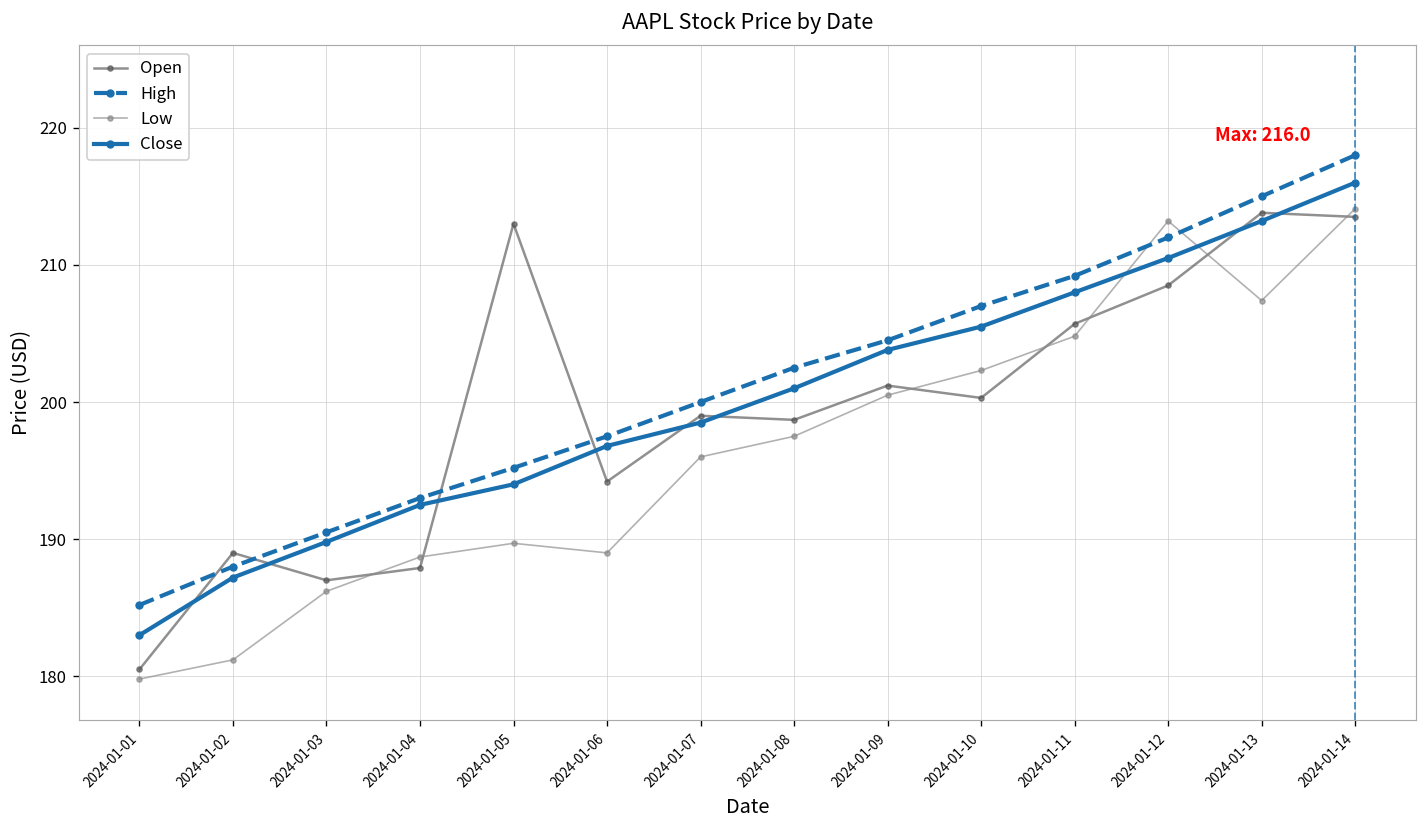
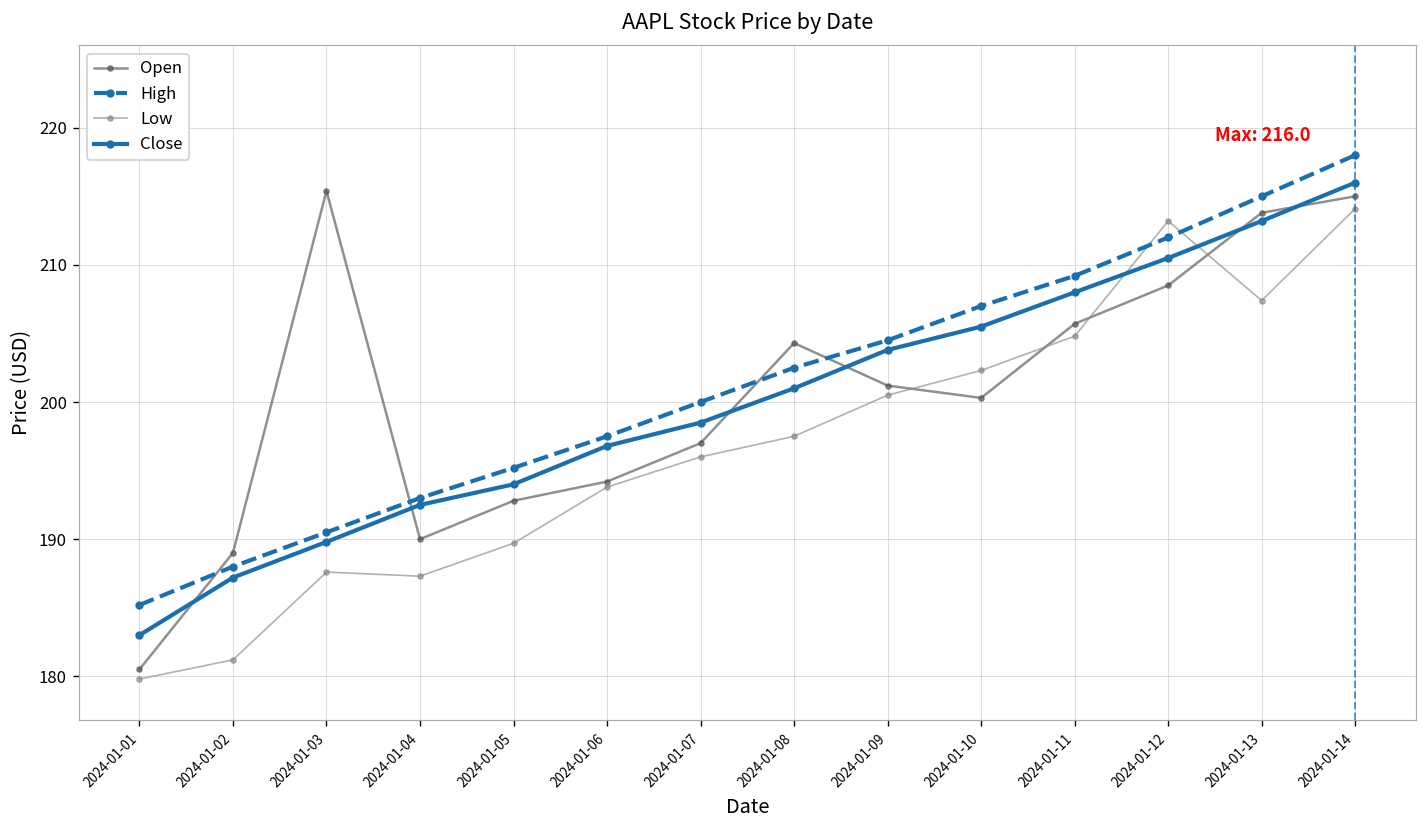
Open, 2024-01-03: 187.0 -> 215.4
Low, 2024-01-03: 186.2 -> 187.6
Open, 2024-01-04: 187.9 -> 190.0
Low, 2024-01-04: 188.7 -> 187.3
Open, 2024-01-05: 213.0 -> 192.8
Low, 2024-01-06: 189.0 -> 193.8
Open, 2024-01-07: 199 -> 197
Open, 2024-01-08: 198.7 -> 204.3
Open, 2024-01-14: 213.5 -> 215.0
